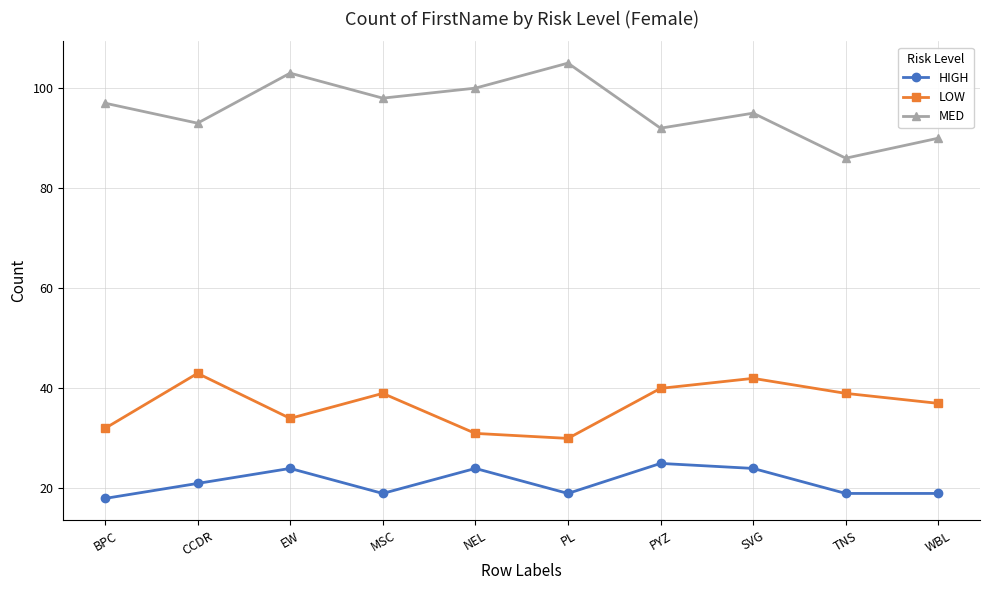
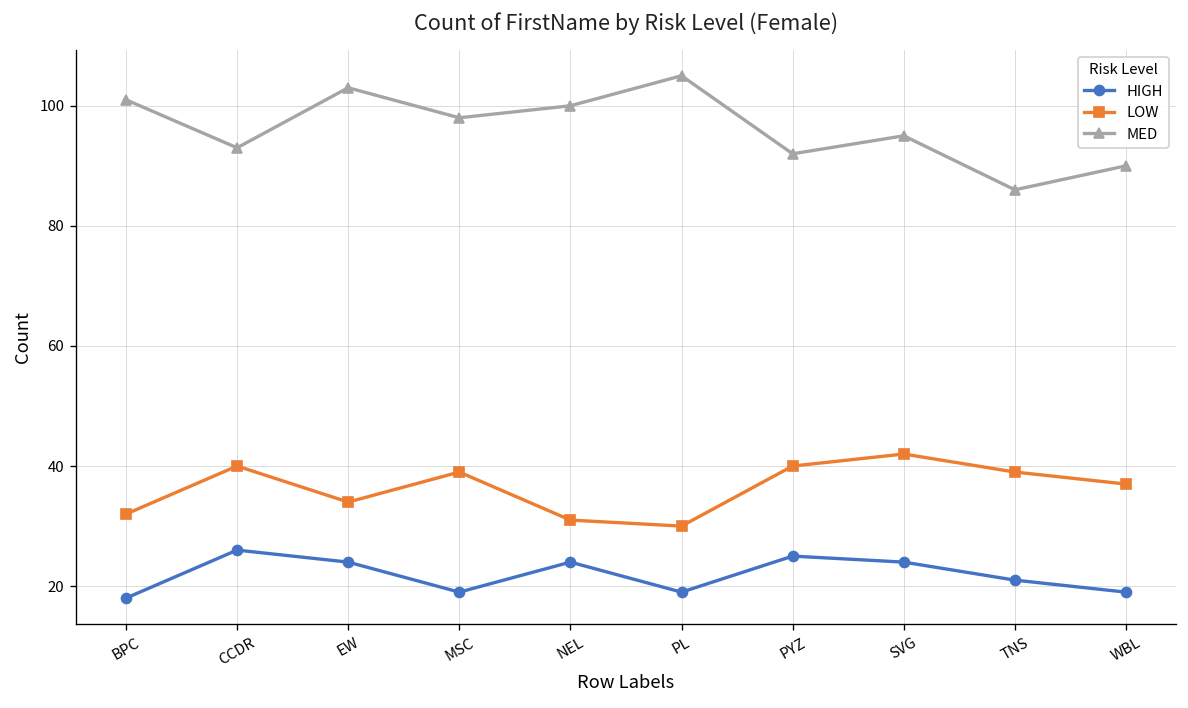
MED, BPC: 97 -> 101
HIGH, CCDR: 21 -> 26
LOW, CCDR: 43 -> 40
HIGH, TNS: 19 -> 21
